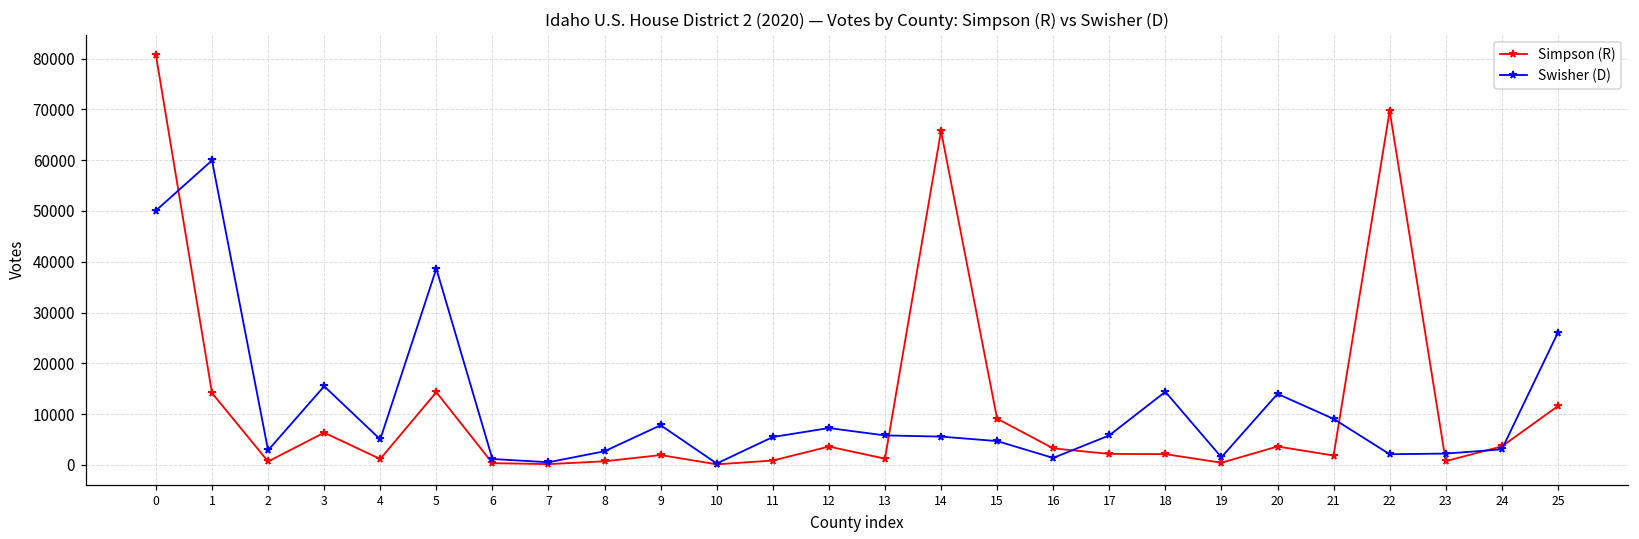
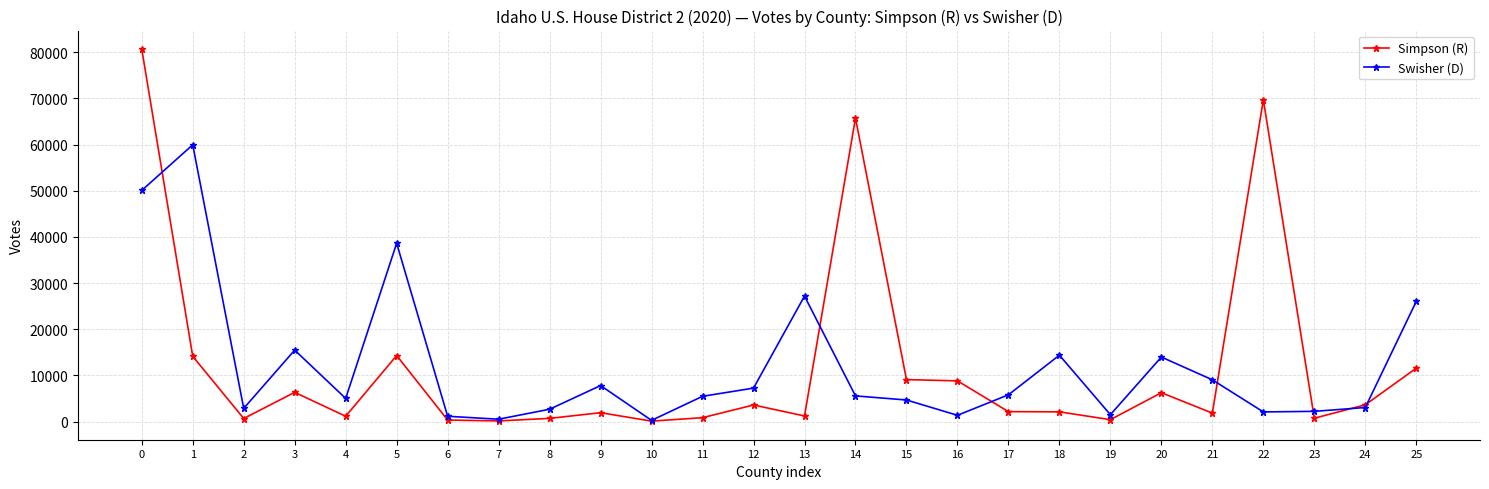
Swisher (D), 13: 6000 -> 27000
Simpson (R), 16: 3000 -> 9000
Simpson (R), 20: 4000 -> 6000
